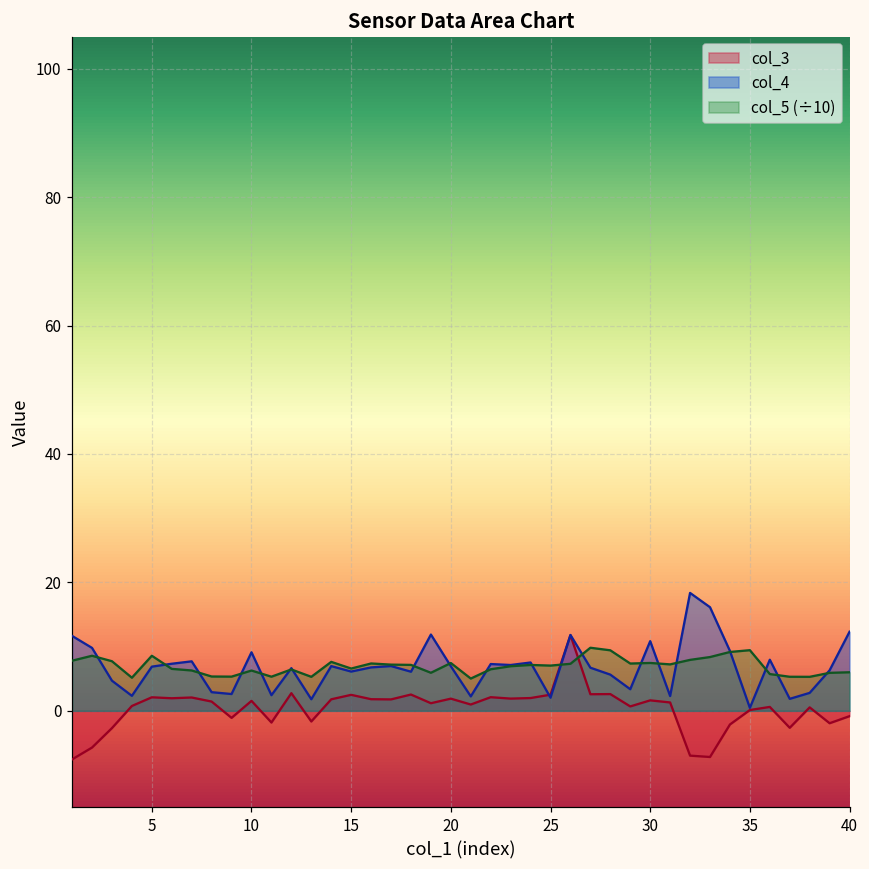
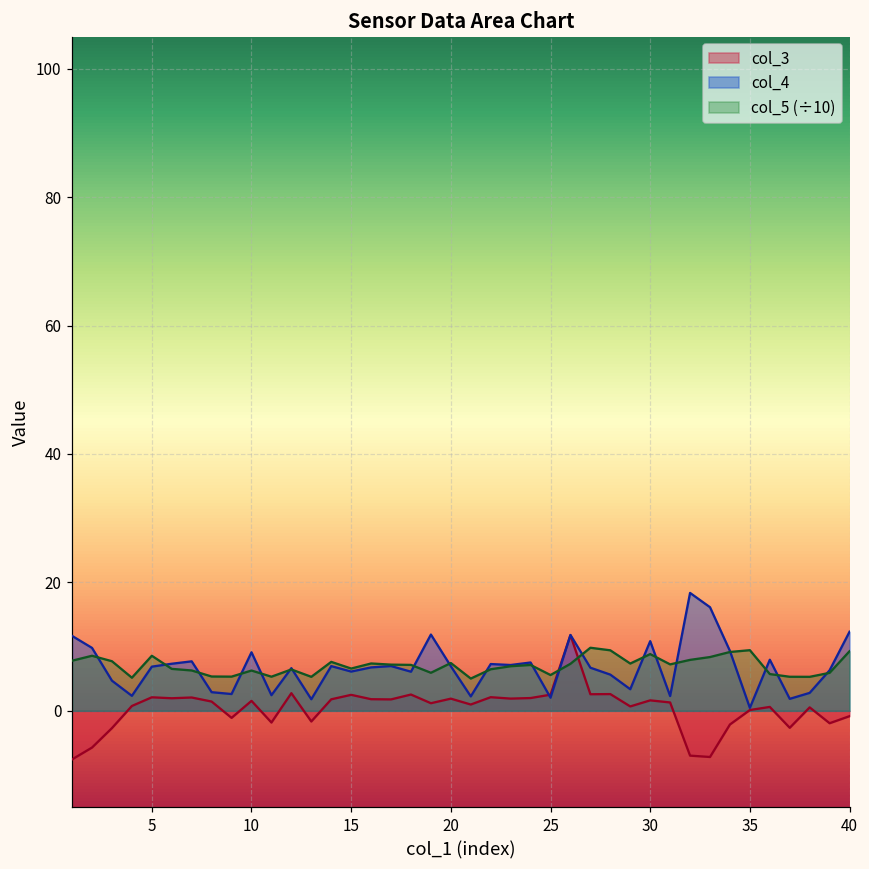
col_5 (÷10), 25: 7 -> 6
col_5 (÷10), 30: 7 -> 9
col_5 (÷10), 40: 6 -> 9
